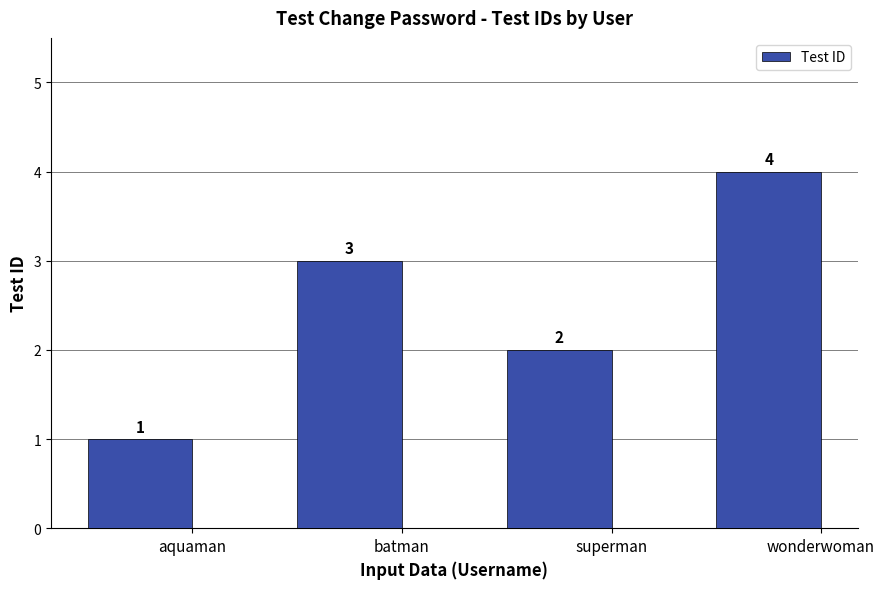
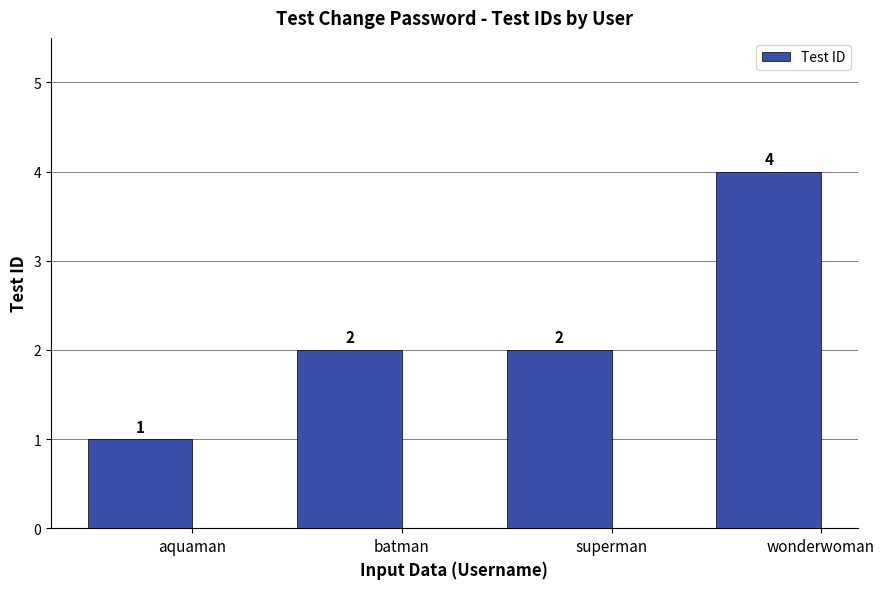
batman: 3 -> 2
